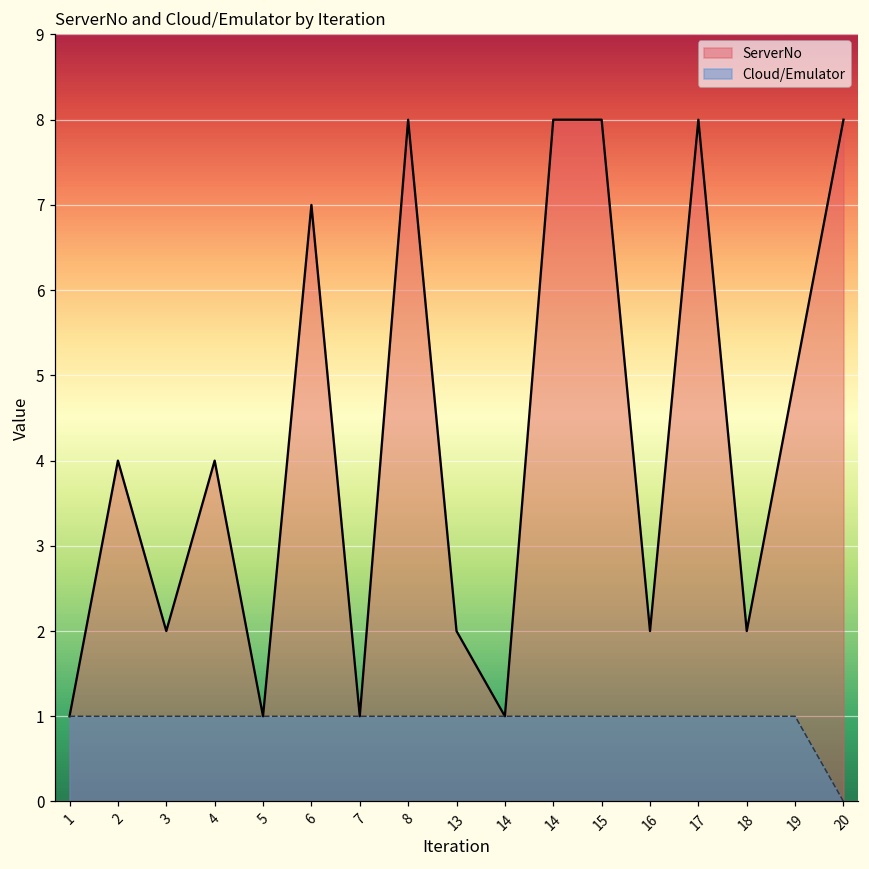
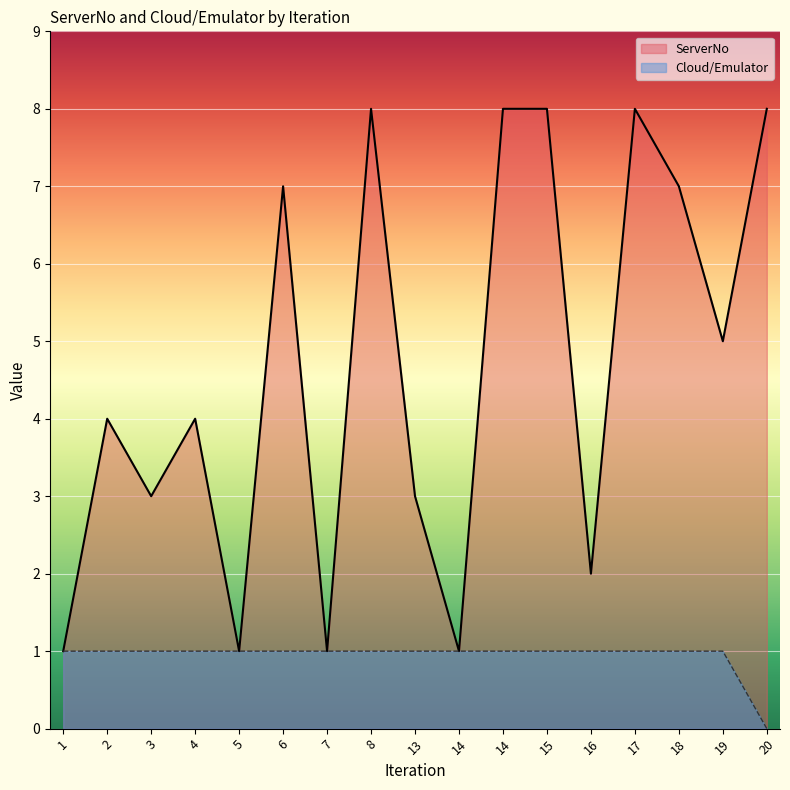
ServerNo, 3: 2 -> 3
ServerNo, 13: 2 -> 3
ServerNo, 18: 2 -> 7
